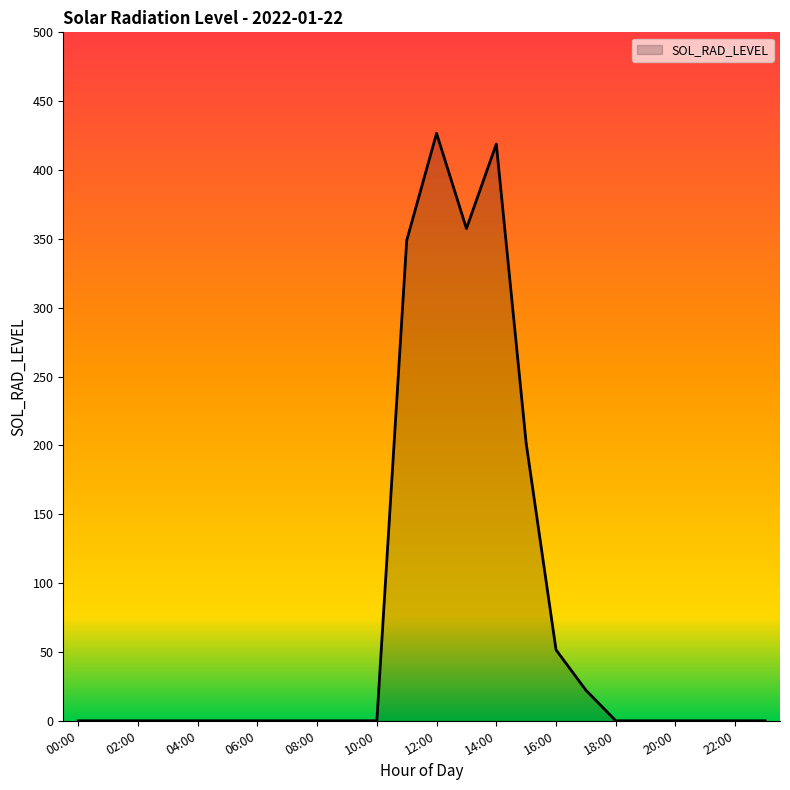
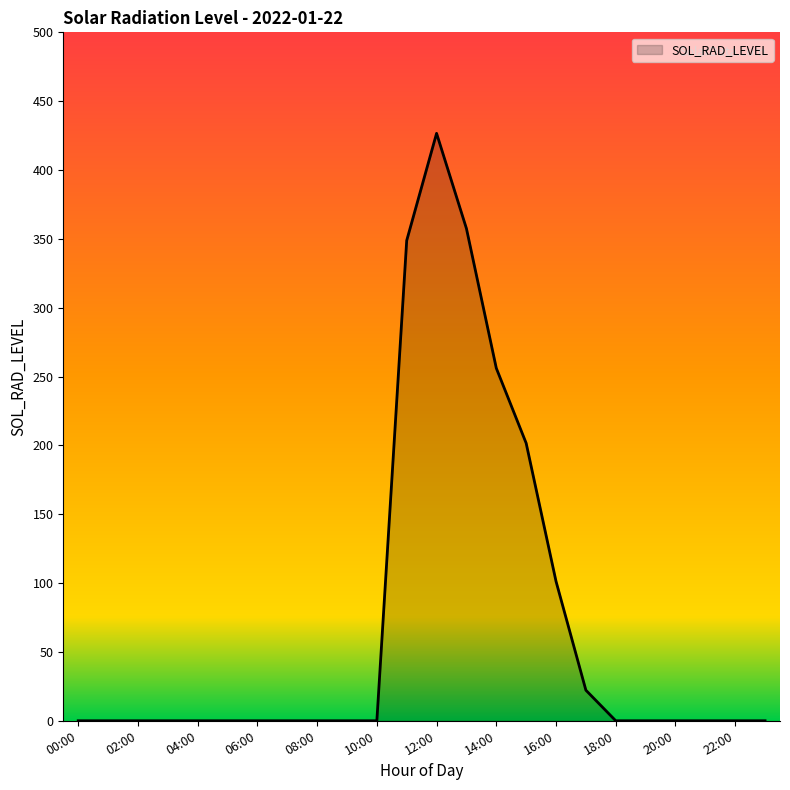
14:00: 419 -> 256
16:00: 52 -> 101
